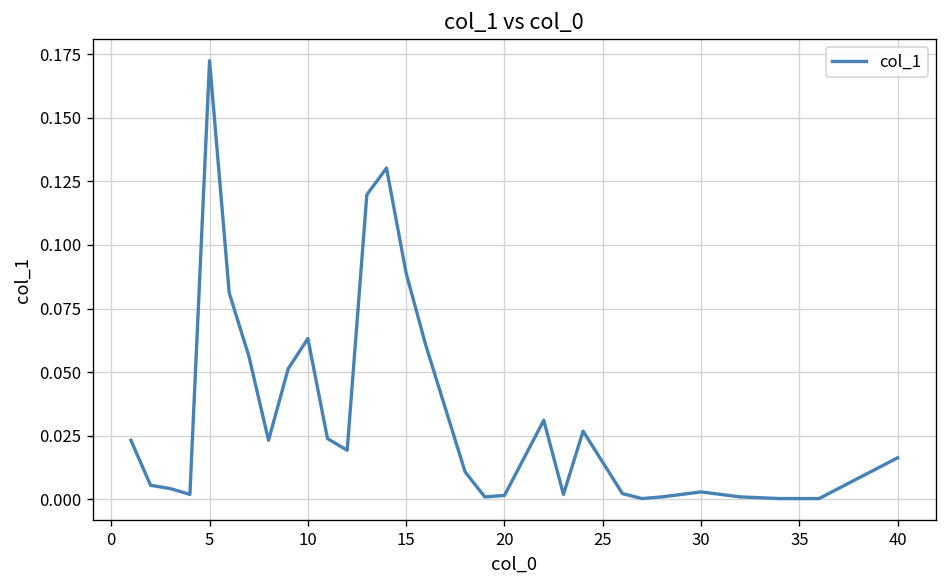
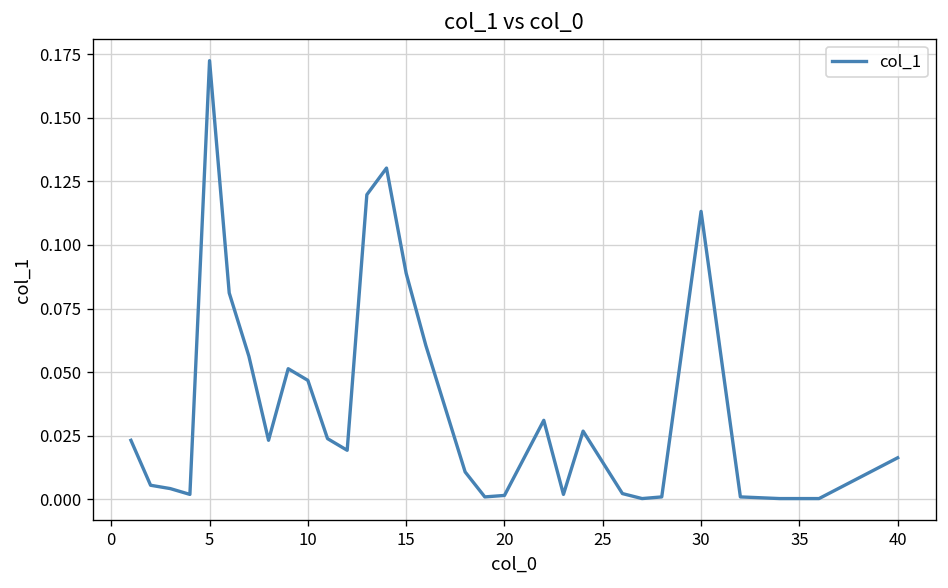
10: 0.063 -> 0.047
30: 0.003 -> 0.113
